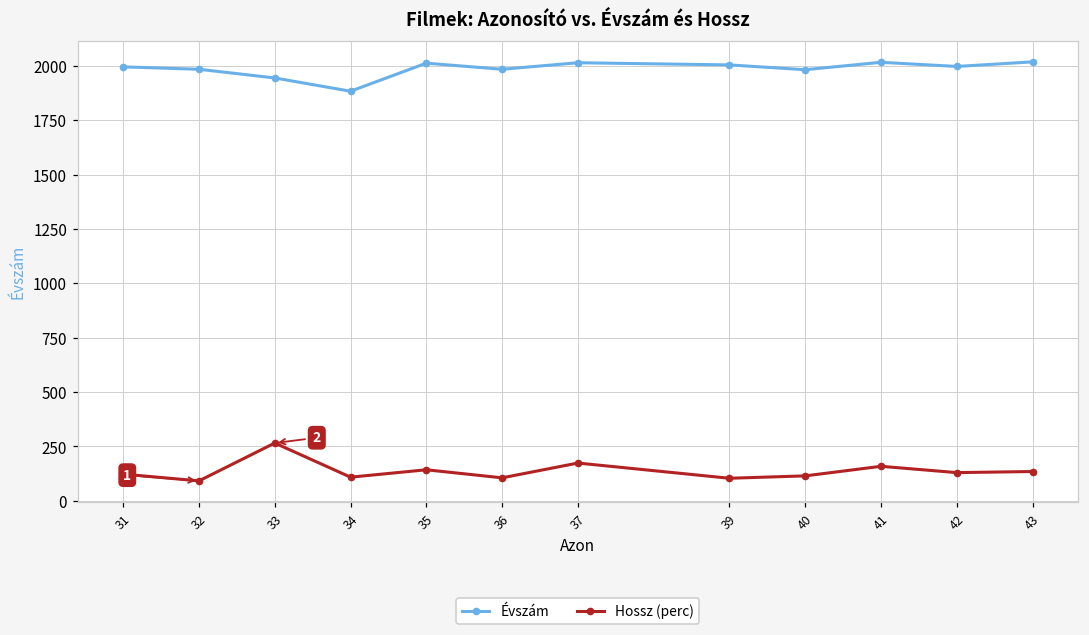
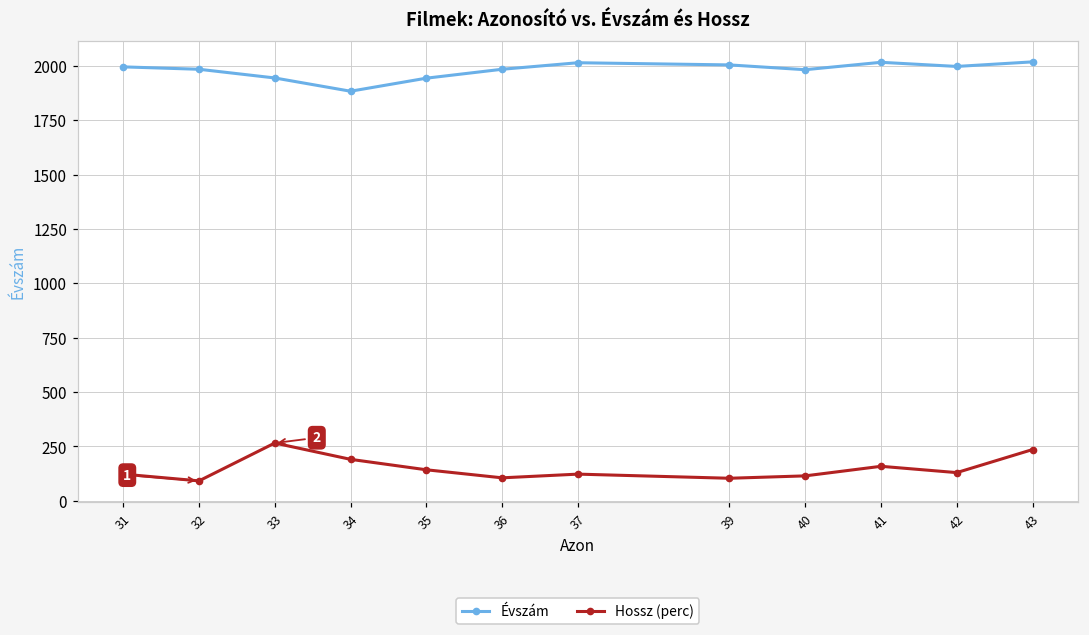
Hossz (perc), 34: 110 -> 190
Évszám, 35: 2010 -> 1940
Hossz (perc), 37: 170 -> 120
Hossz (perc), 43: 130 -> 240
